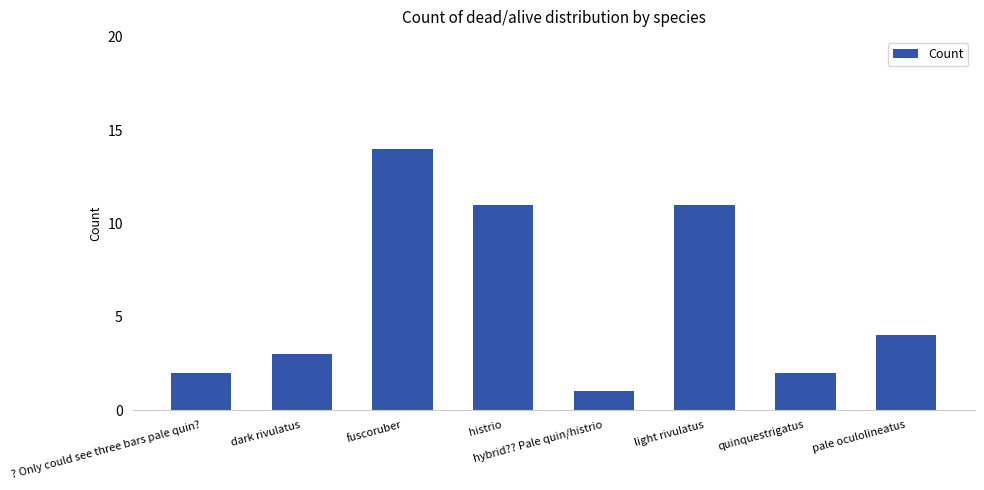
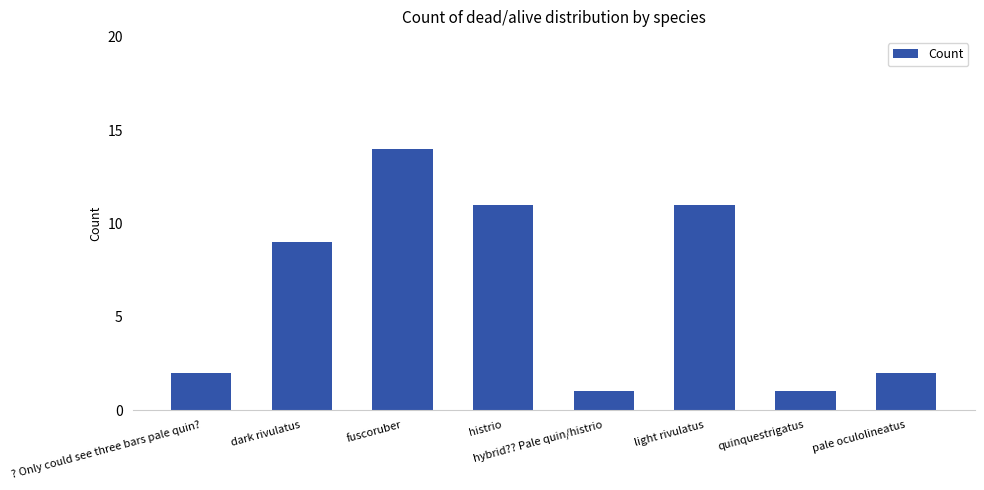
dark rivulatus: 3 -> 9
quinquestrigatus: 2 -> 1
pale oculolineatus: 4 -> 2
